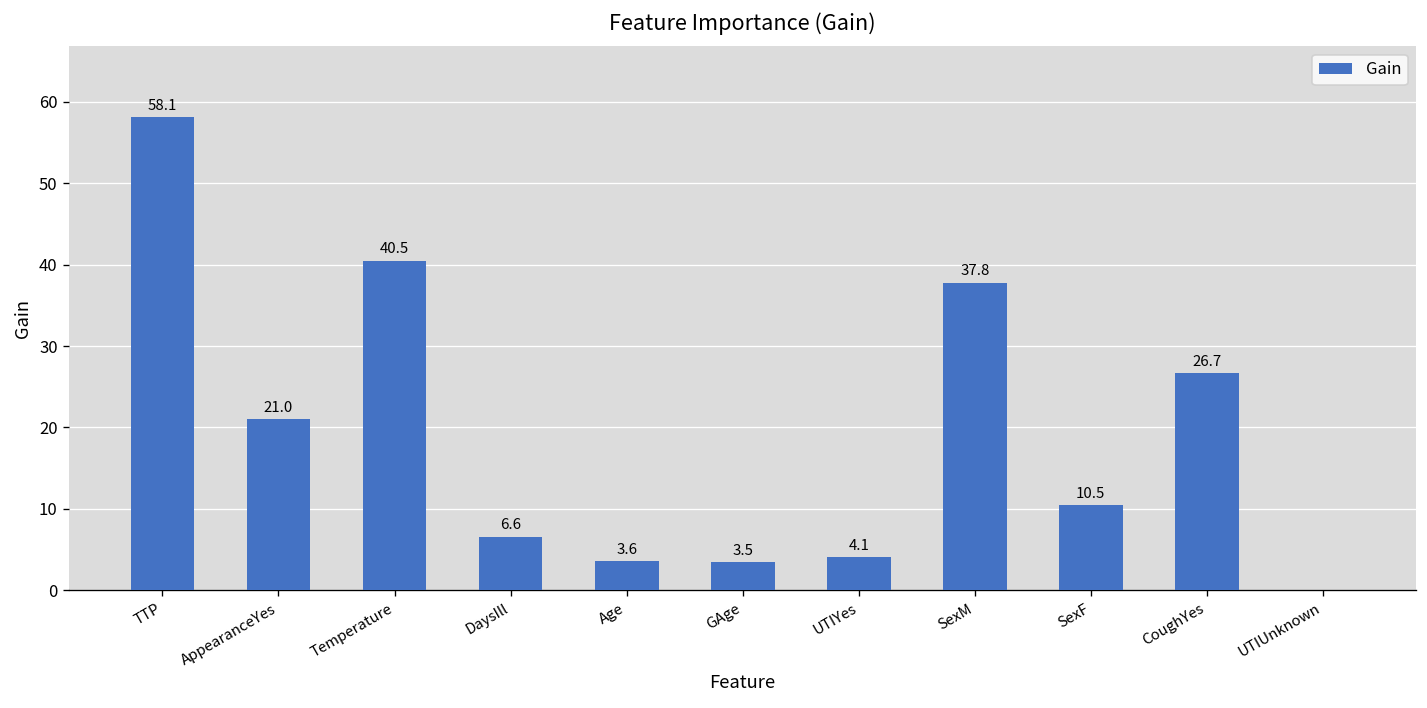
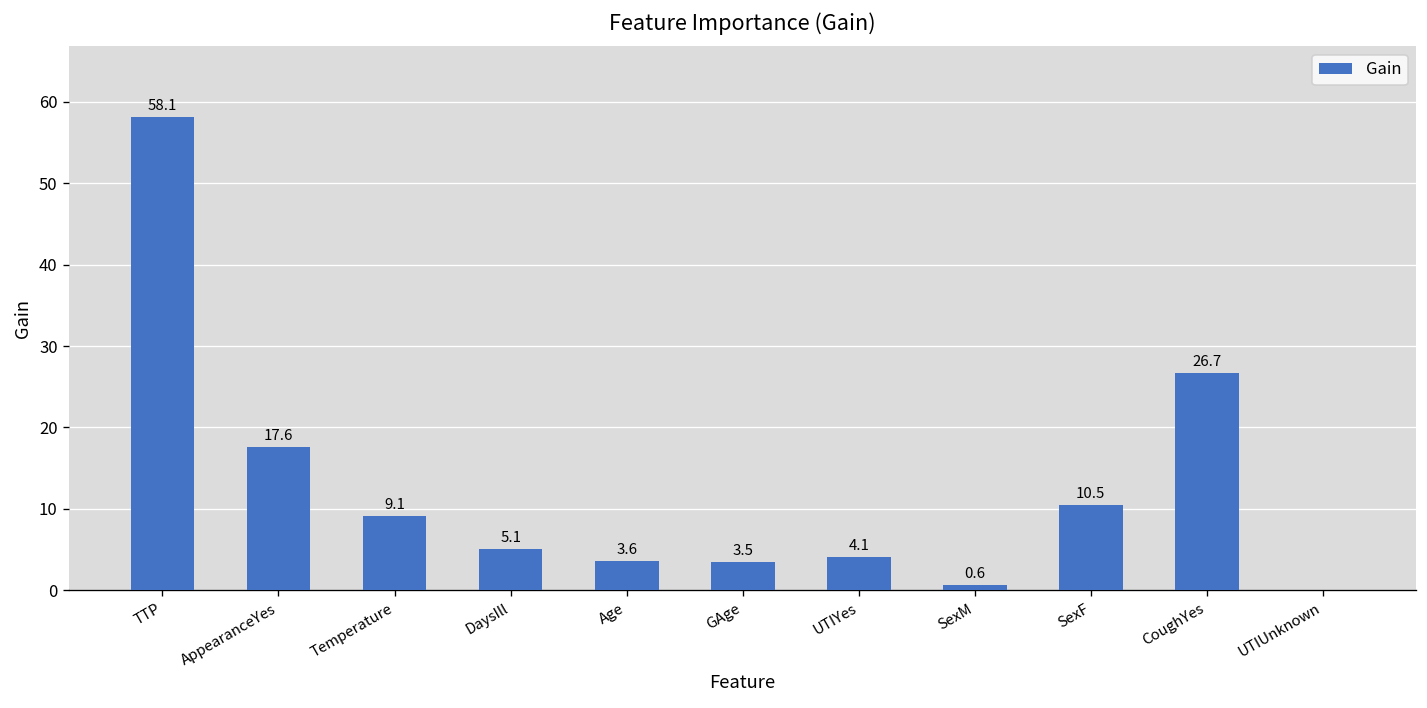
AppearanceYes: 21.0 -> 17.6
Temperature: 40.5 -> 9.1
DaysIll: 6.6 -> 5.1
SexM: 37.8 -> 0.6
